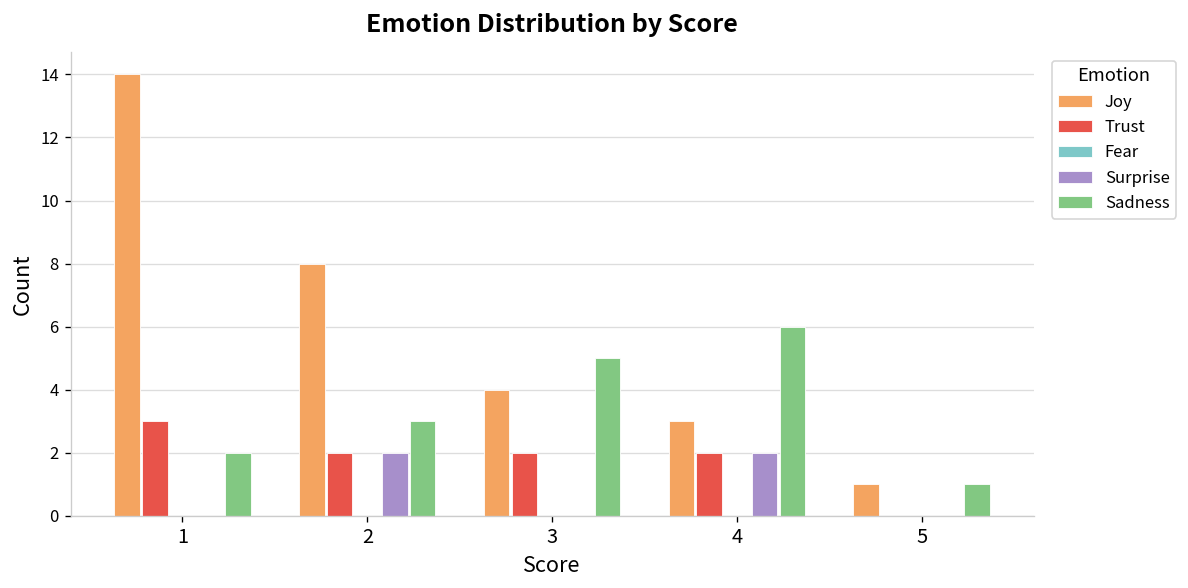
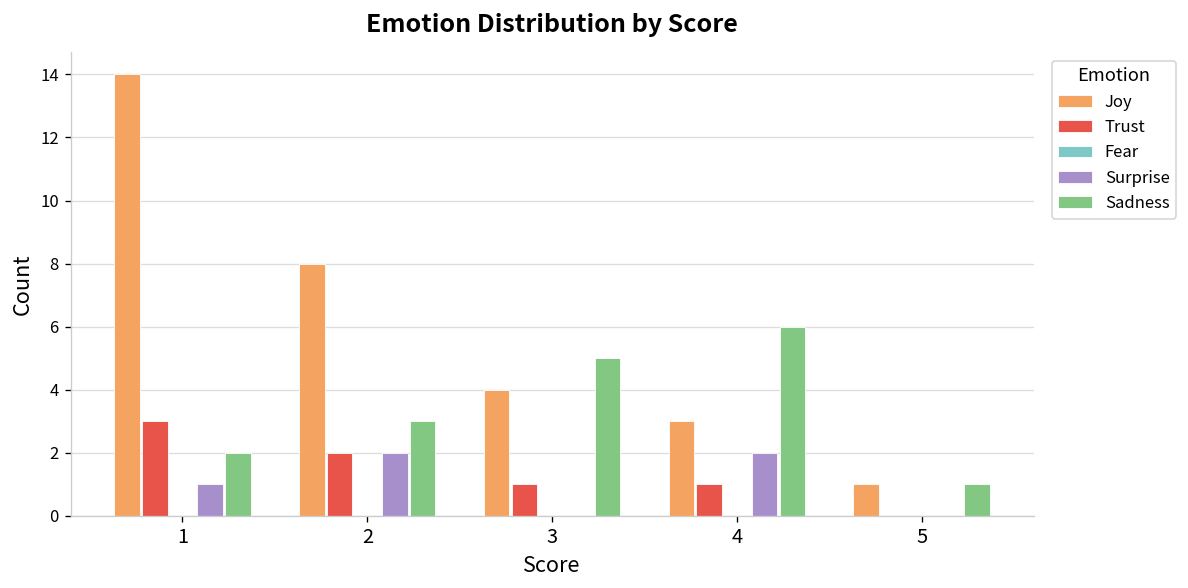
Surprise, 1: 0 -> 1
Trust, 3: 2 -> 1
Trust, 4: 2 -> 1
